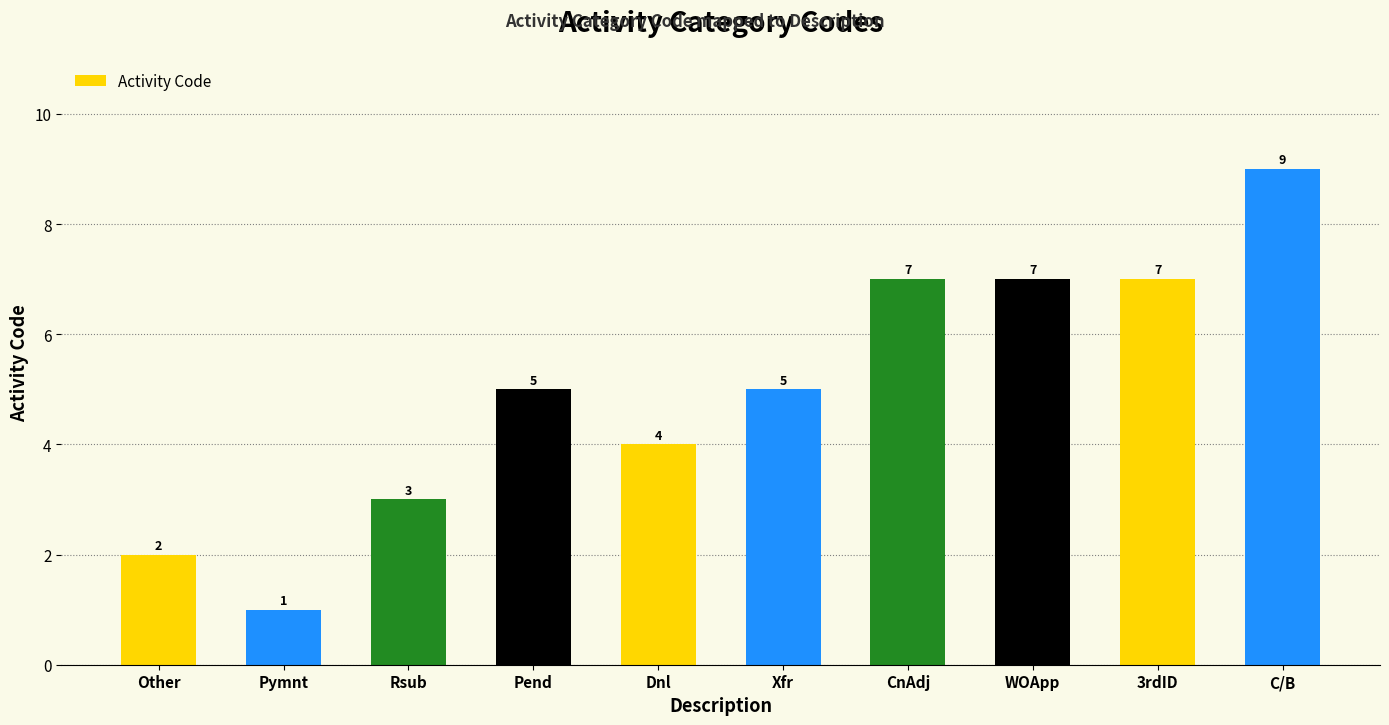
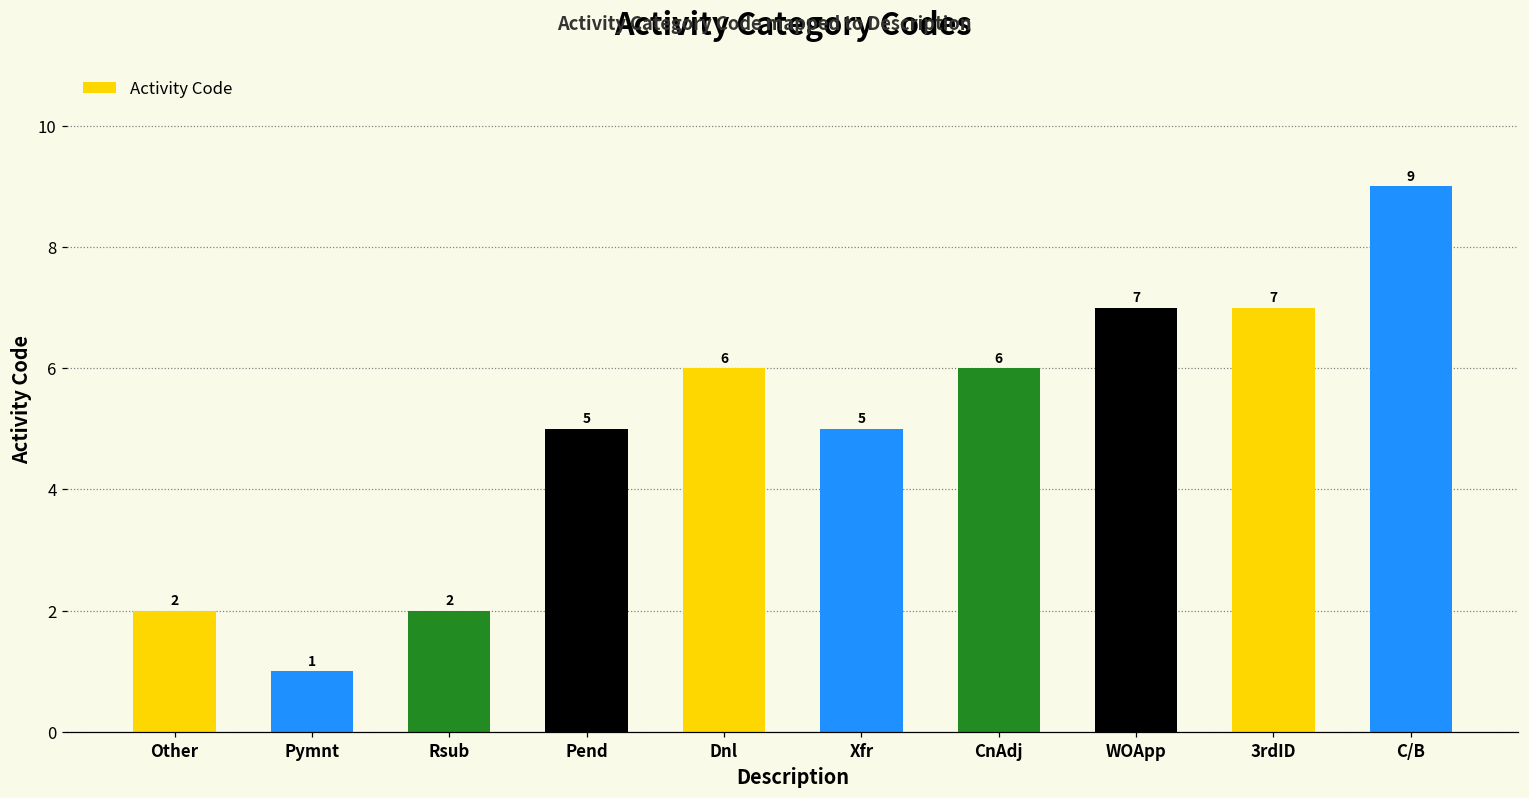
Rsub: 3 -> 2
Dnl: 4 -> 6
CnAdj: 7 -> 6
